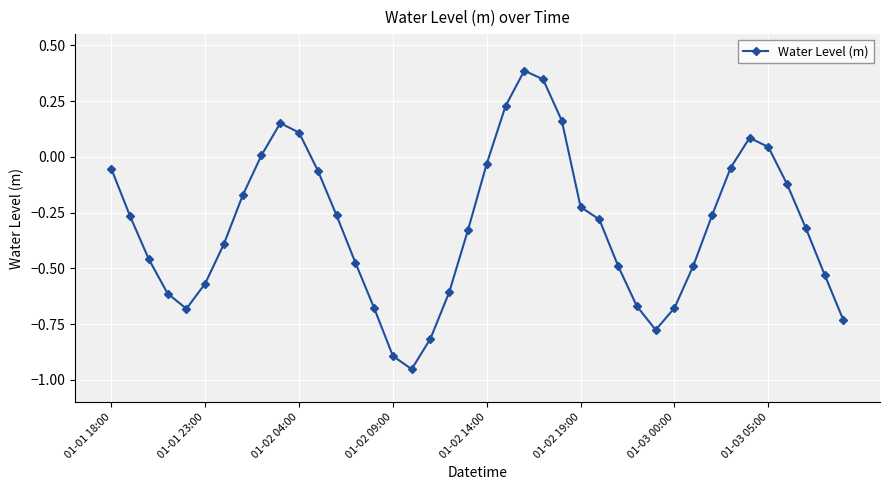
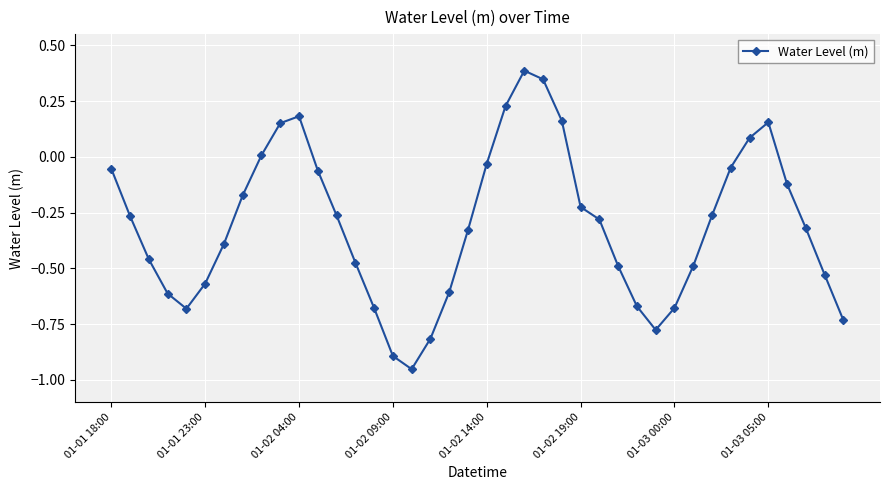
01-02 04:00: 0.11 -> 0.18
01-03 05:00: 0.04 -> 0.15
